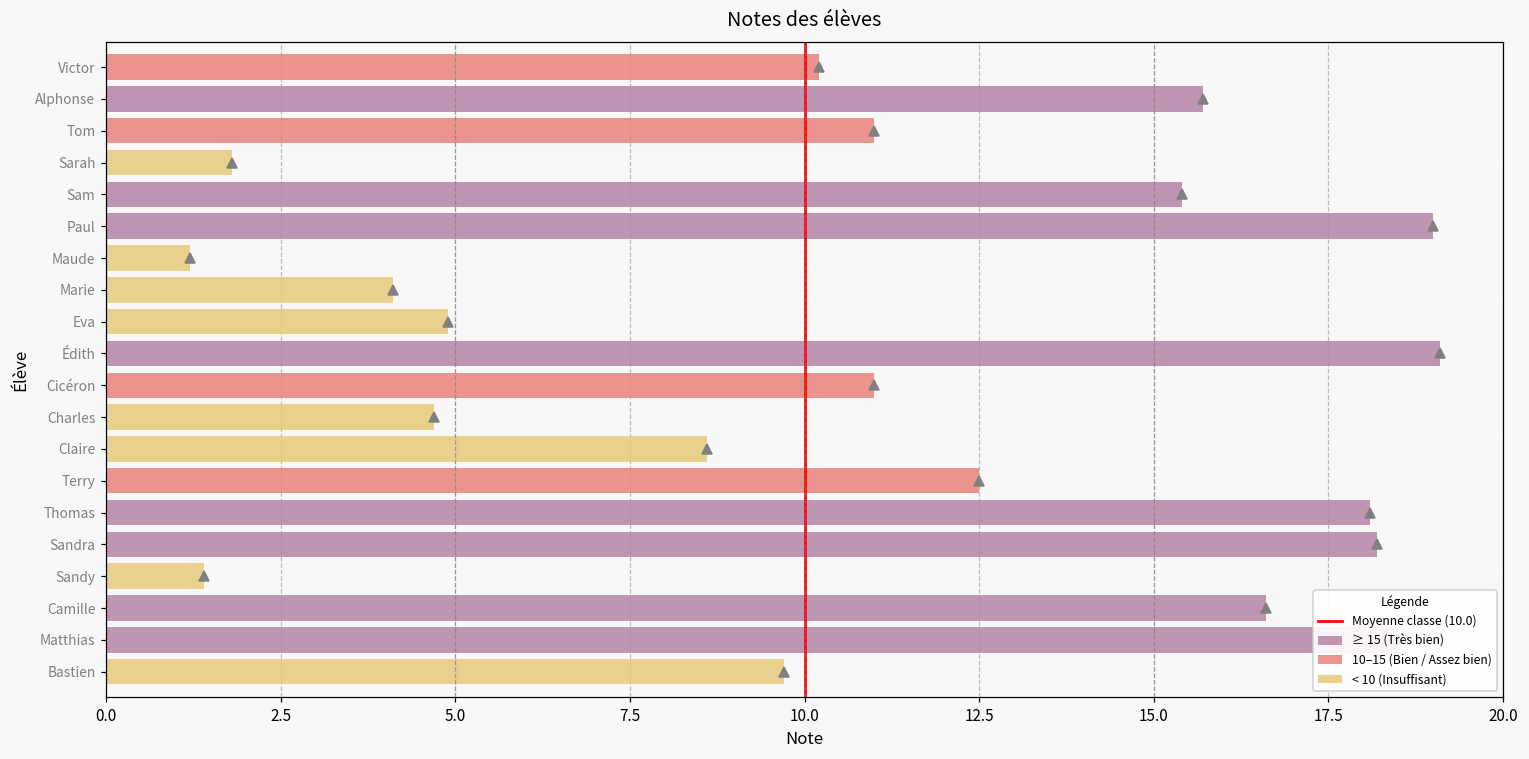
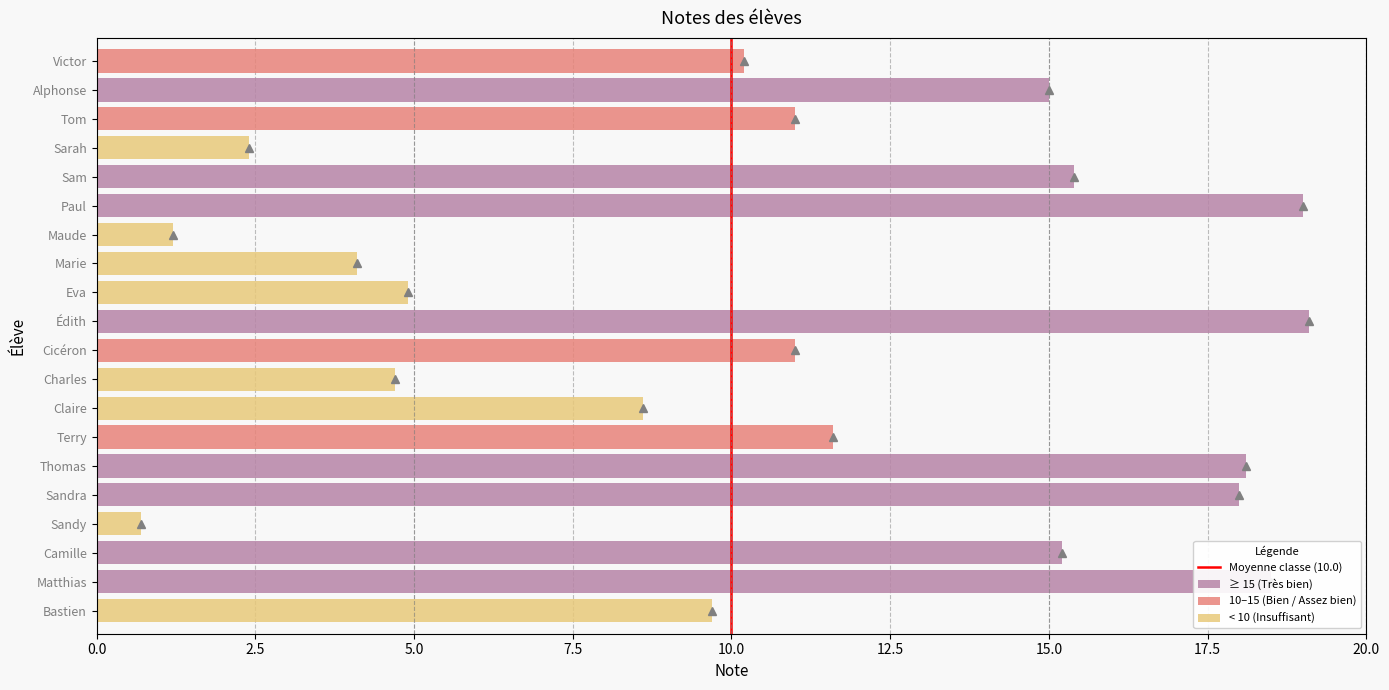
≥ 15 (Très bien), Alphonse: 15.7 -> 15.0
< 10 (Insuffisant), Sarah: 1.8 -> 2.4
10–15 (Bien / Assez bien), Terry: 12.5 -> 11.6
≥ 15 (Très bien), Sandra: 18.2 -> 18.0
< 10 (Insuffisant), Sandy: 1.4 -> 0.7
≥ 15 (Très bien), Camille: 16.6 -> 15.2
